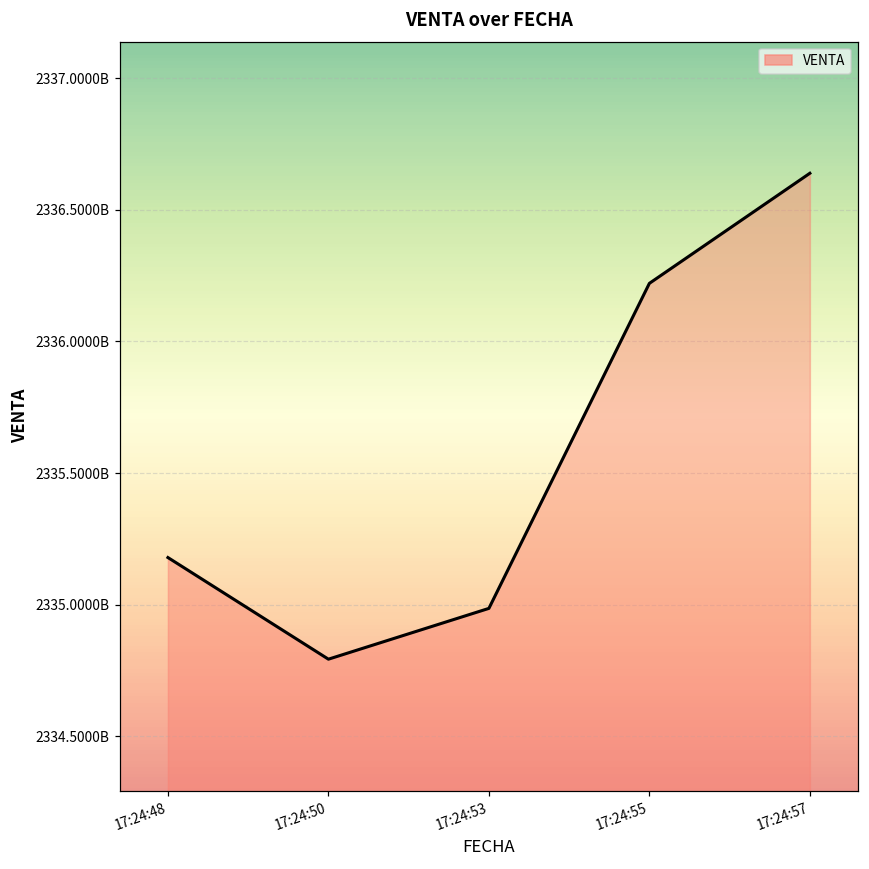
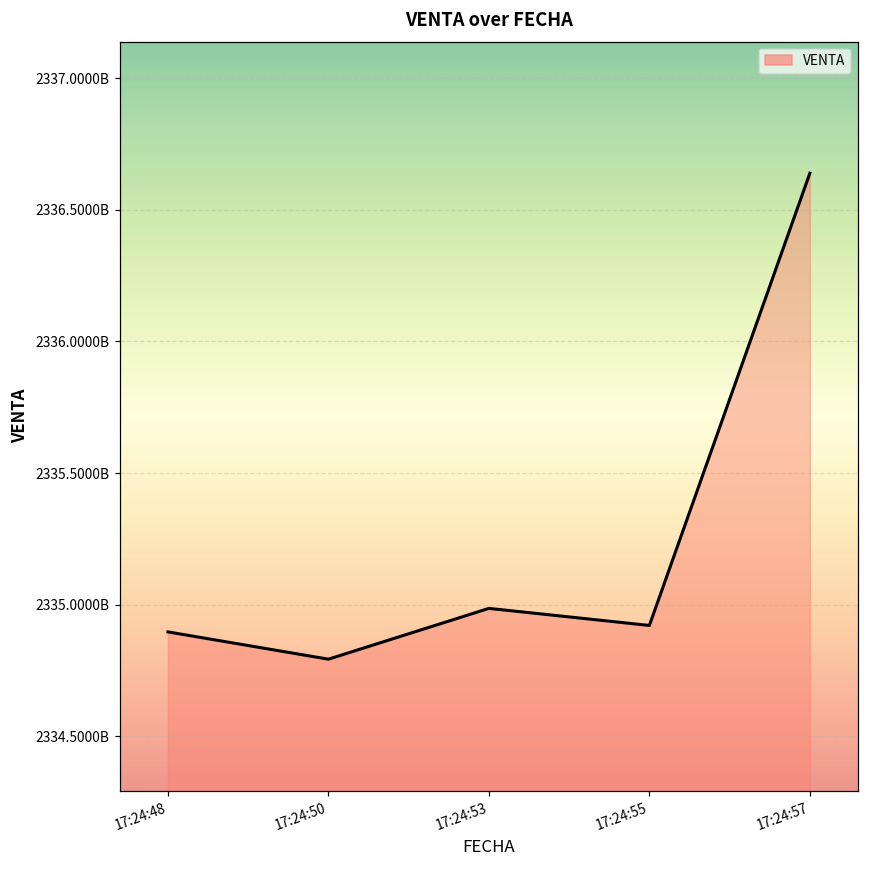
17:24:48: 2335180000000 -> 2334900000000
17:24:55: 2336220000000 -> 2334920000000
